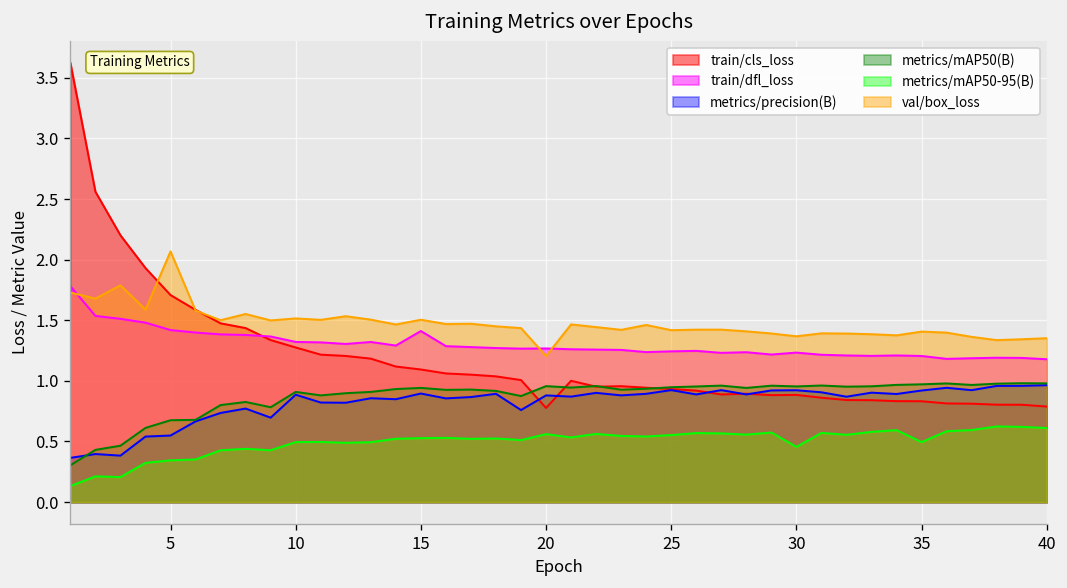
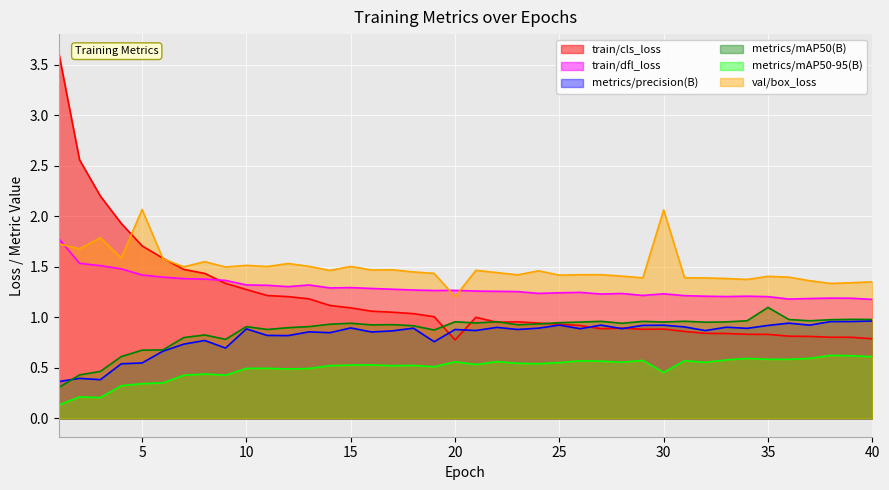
train/dfl_loss, 15: 1.41 -> 1.30
val/box_loss, 30: 1.37 -> 2.06
metrics/mAP50(B), 35: 0.97 -> 1.10
metrics/mAP50-95(B), 35: 0.49 -> 0.59
